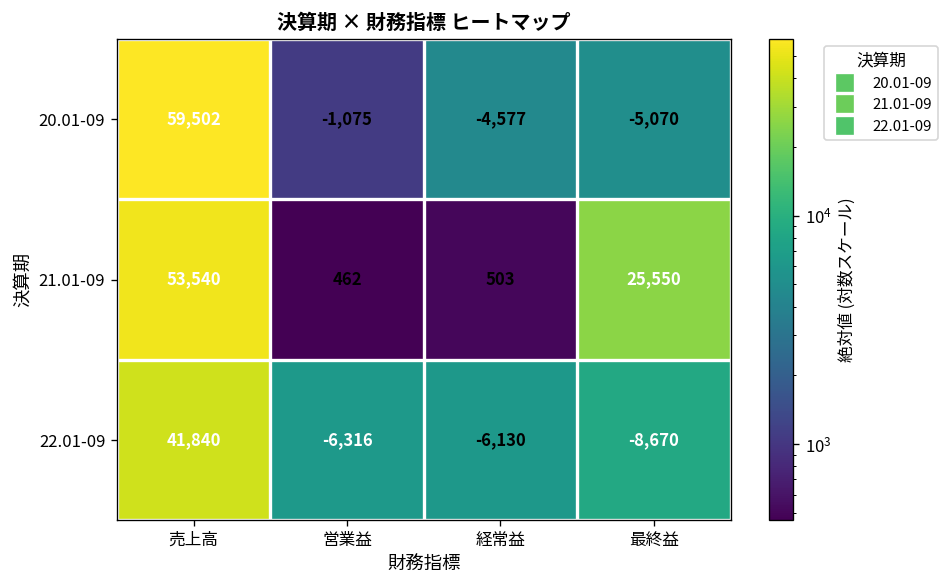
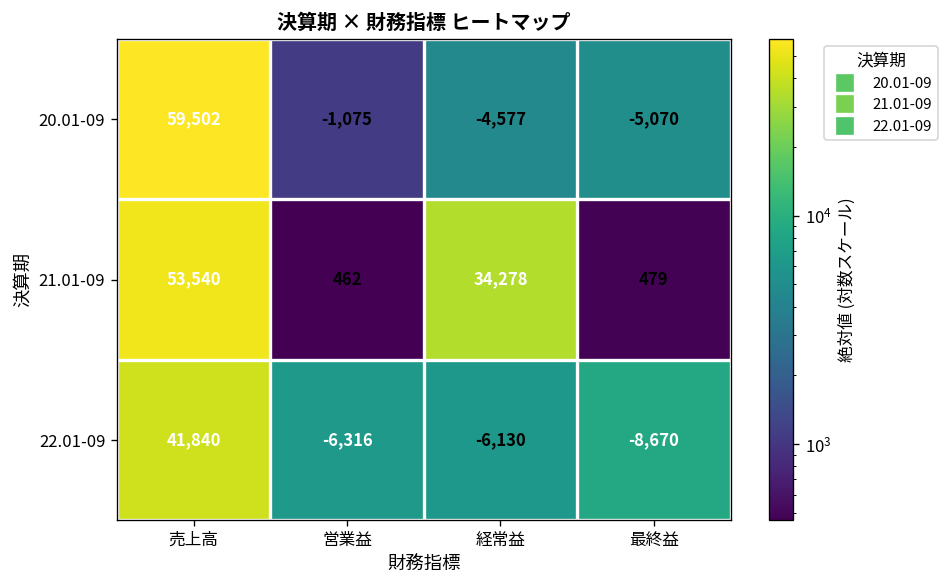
21.01-09, 経常益: 503 -> 34,278
21.01-09, 最終益: 25,550 -> 479
